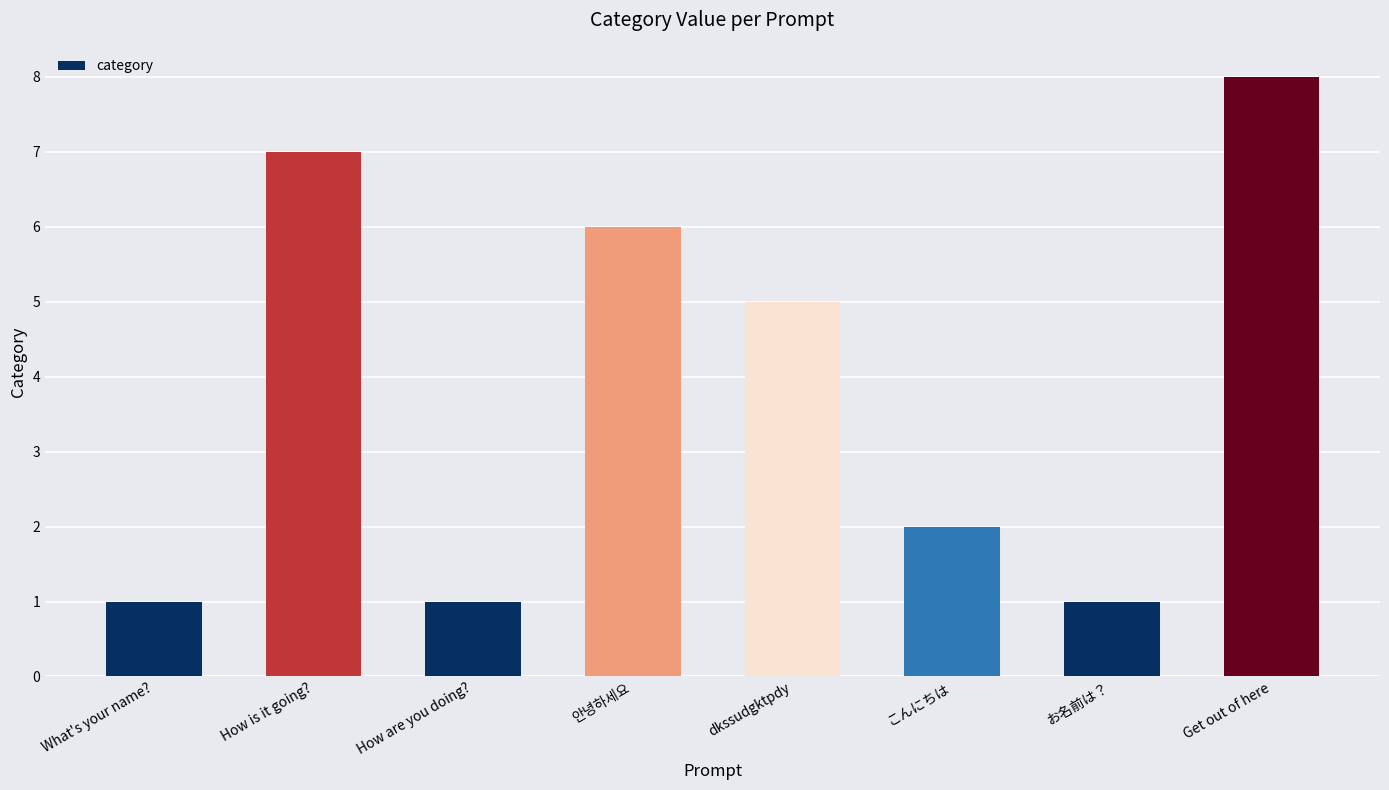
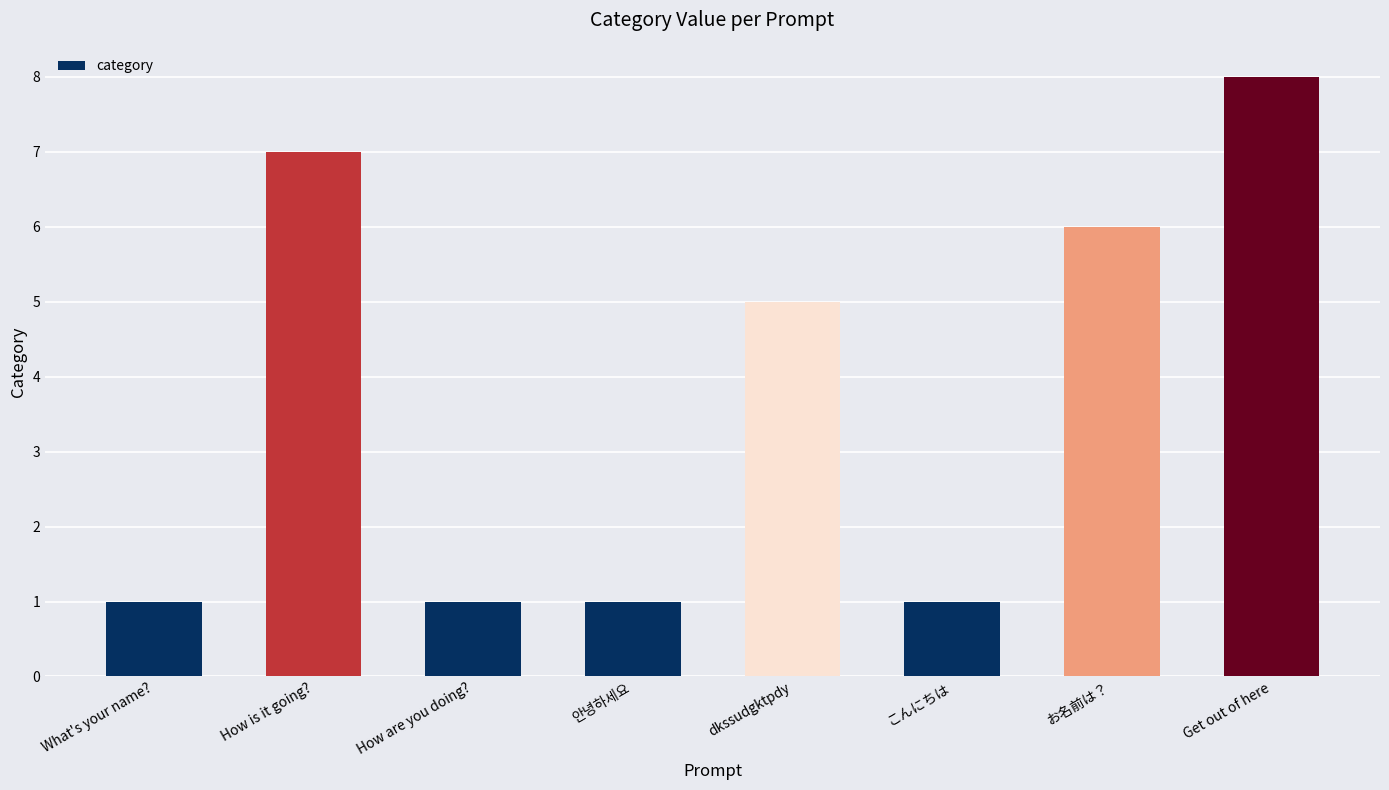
안녕하세요: 6 -> 1
こんにちは: 2 -> 1
お名前は？: 1 -> 6
